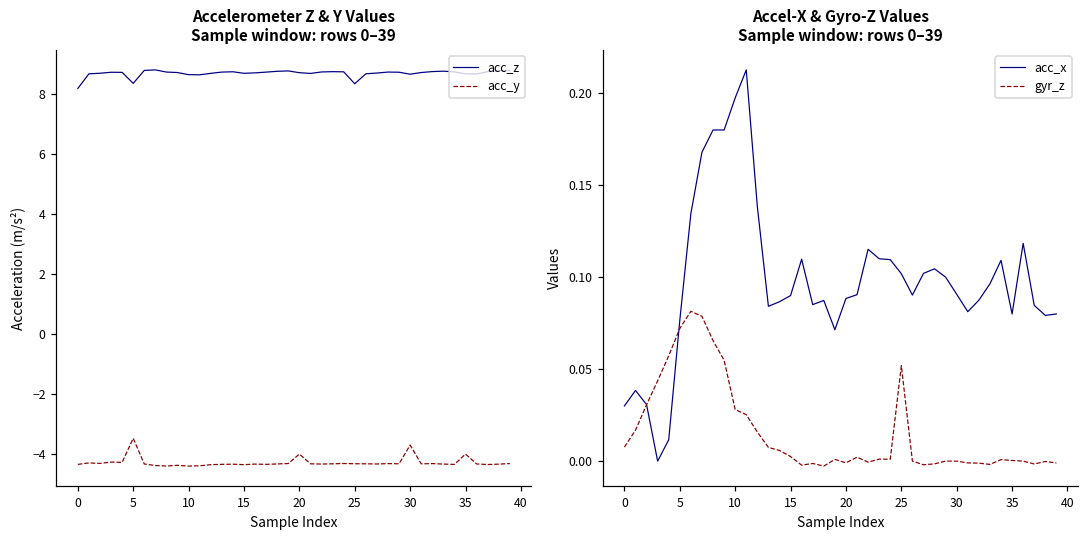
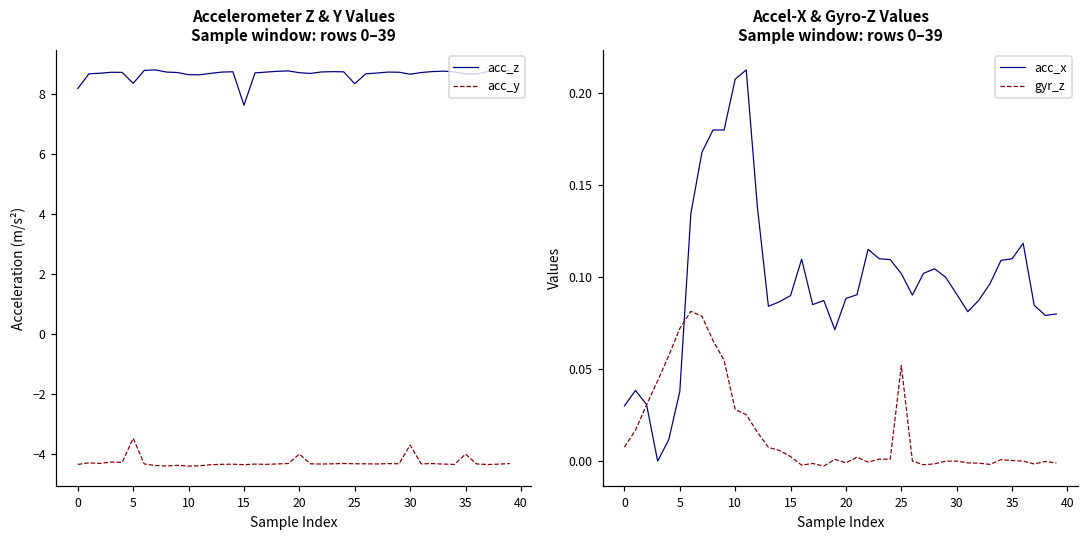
Accelerometer Z & Y Values Sample window: rows 0–39, acc_z, 15: 8.7 -> 7.6
Accel-X & Gyro-Z Values Sample window: rows 0–39, acc_x, 5: 0.077 -> 0.038
Accel-X & Gyro-Z Values Sample window: rows 0–39, acc_x, 10: 0.197 -> 0.208
Accel-X & Gyro-Z Values Sample window: rows 0–39, acc_x, 35: 0.08 -> 0.11
